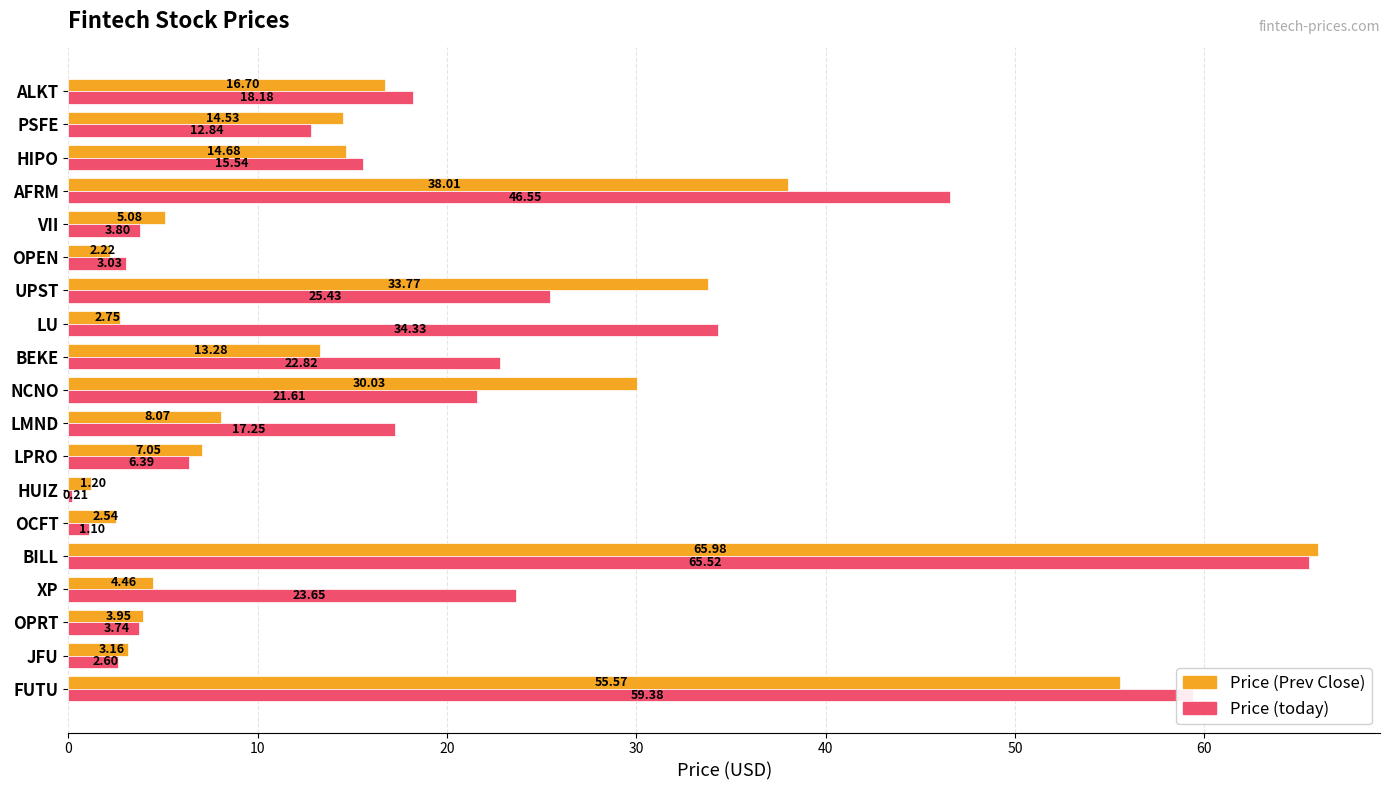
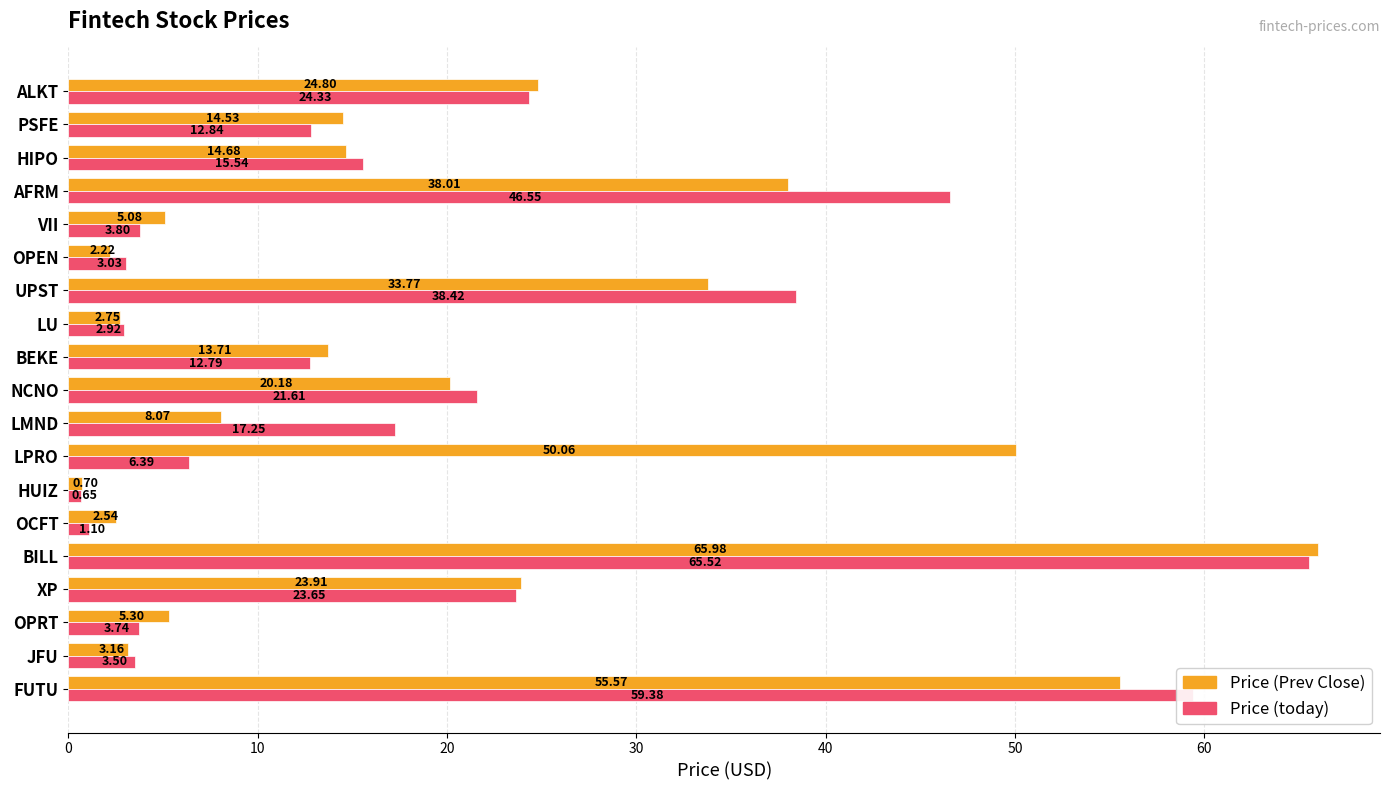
Price (Prev Close), ALKT: 16.70 -> 24.80
Price (today), ALKT: 18.18 -> 24.33
Price (today), UPST: 25.43 -> 38.42
Price (today), LU: 34.33 -> 2.92
Price (Prev Close), BEKE: 13.28 -> 13.71
Price (today), BEKE: 22.82 -> 12.79
Price (Prev Close), NCNO: 30.03 -> 20.18
Price (Prev Close), LPRO: 7.05 -> 50.06
Price (Prev Close), HUIZ: 1.20 -> 0.70
Price (today), HUIZ: 0.21 -> 0.65
Price (Prev Close), XP: 4.46 -> 23.91
Price (Prev Close), OPRT: 3.95 -> 5.30
Price (today), JFU: 2.60 -> 3.50
